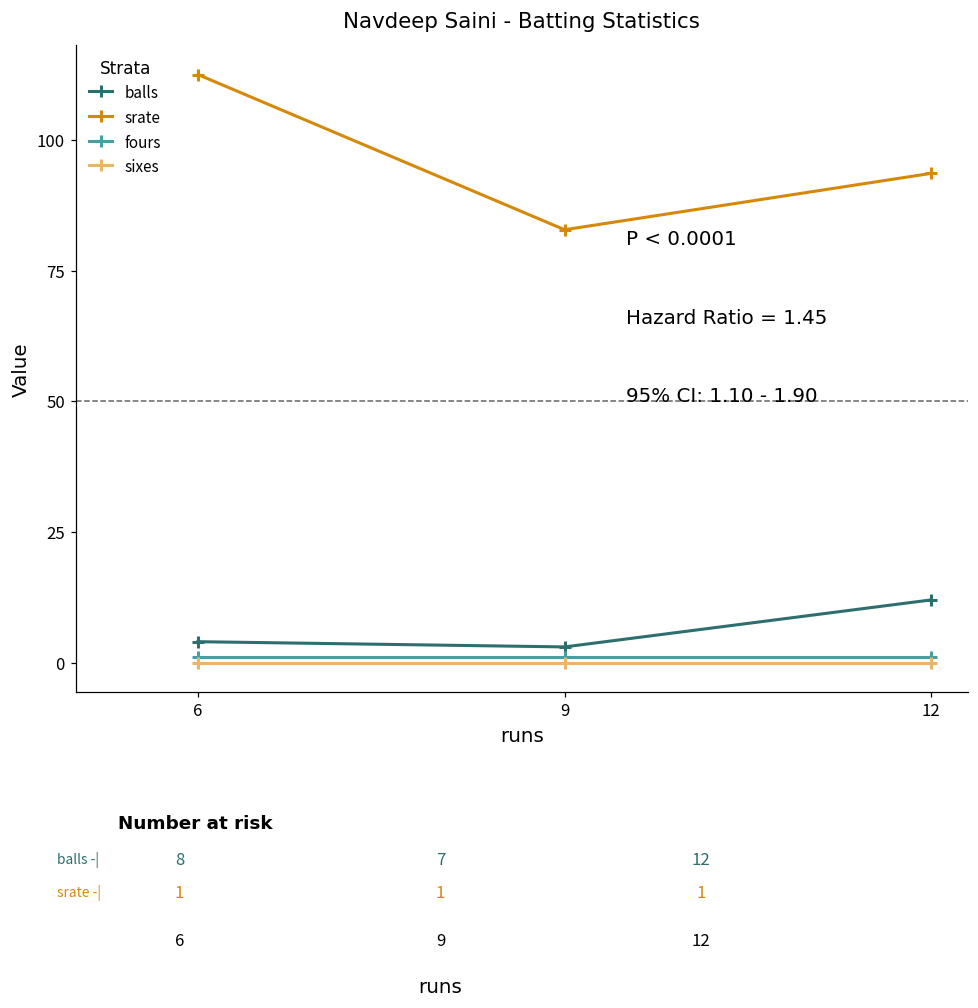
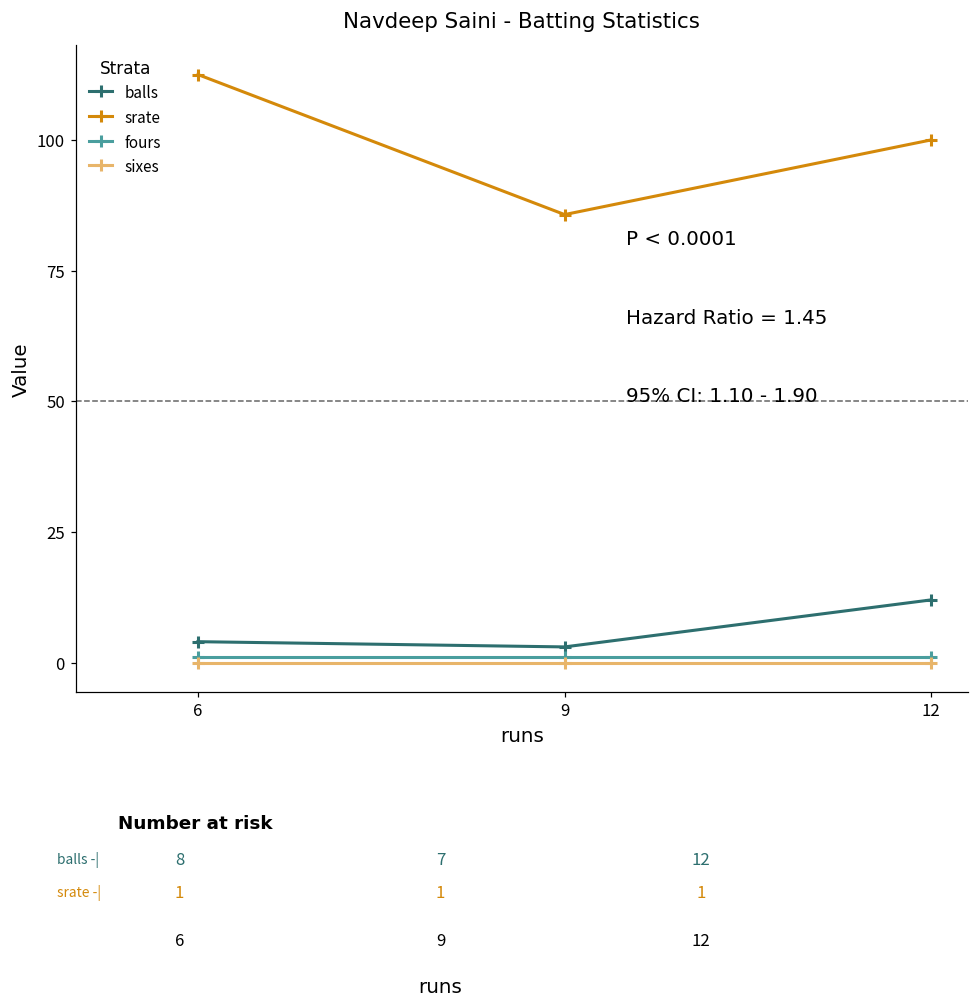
srate, 9: 83 -> 86
srate, 12: 94 -> 100
